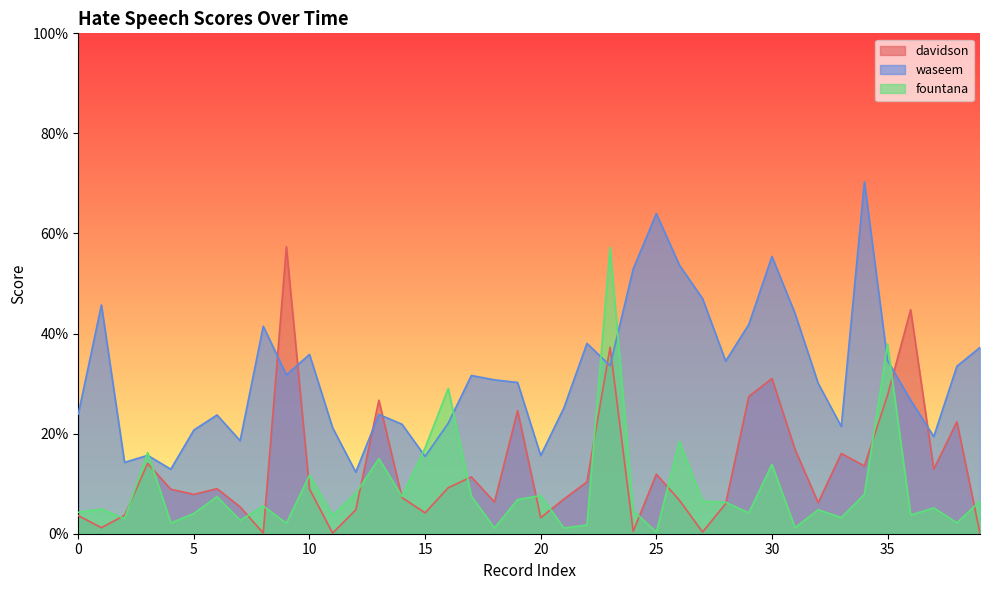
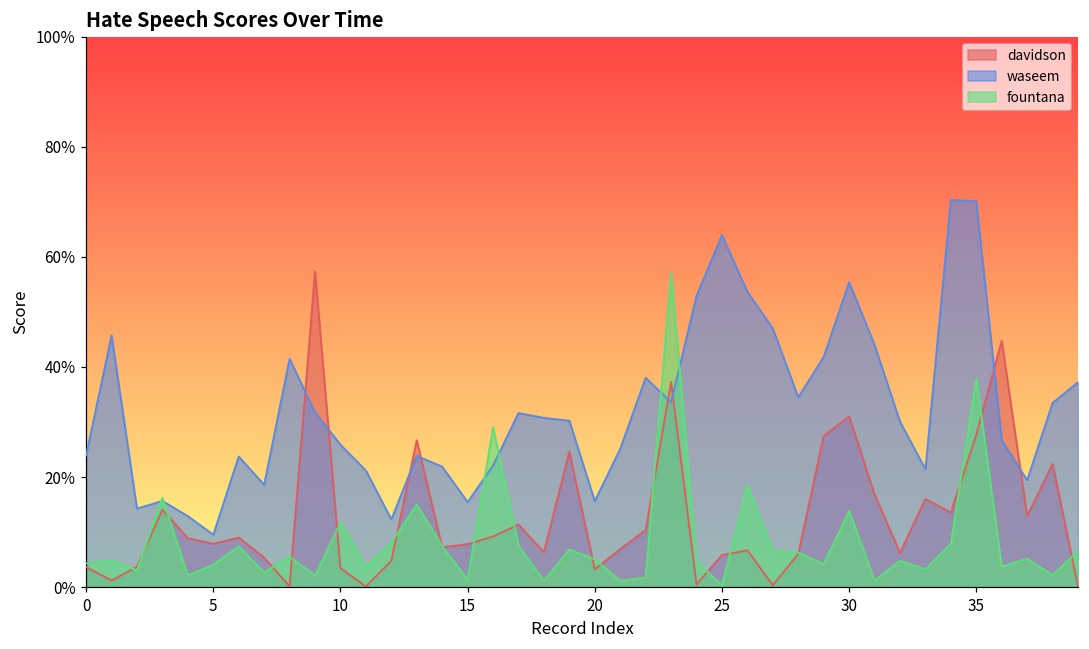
waseem, 5: 21% -> 10%
davidson, 10: 9% -> 3%
waseem, 10: 36% -> 26%
davidson, 15: 4% -> 8%
fountana, 15: 17% -> 1%
fountana, 20: 8% -> 5%
davidson, 25: 12% -> 6%
waseem, 35: 35% -> 70%
